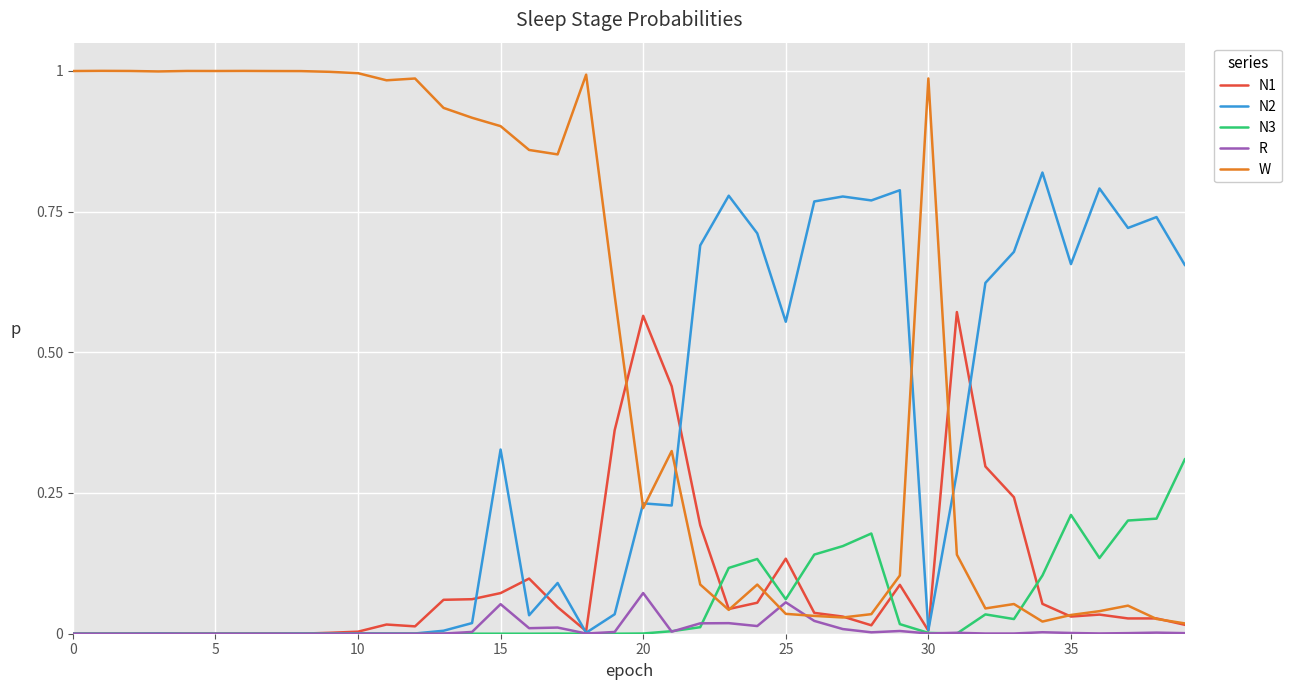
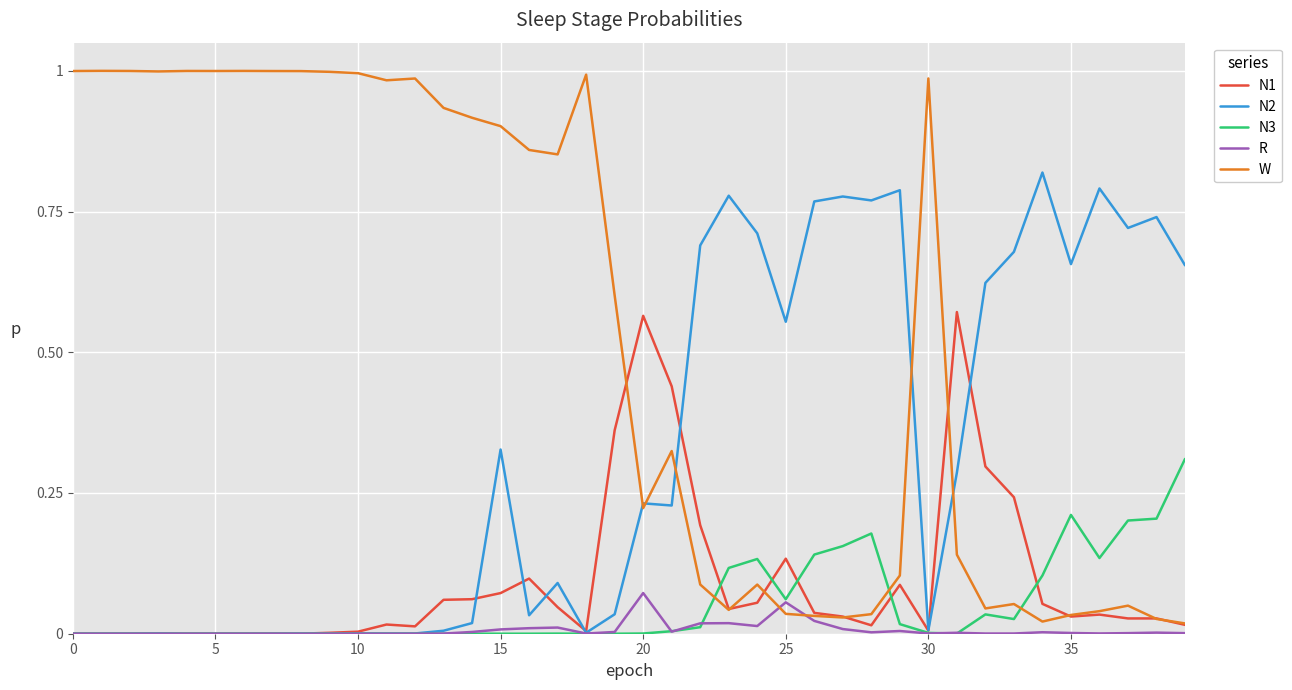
R, 15: 0.05 -> 0.01
